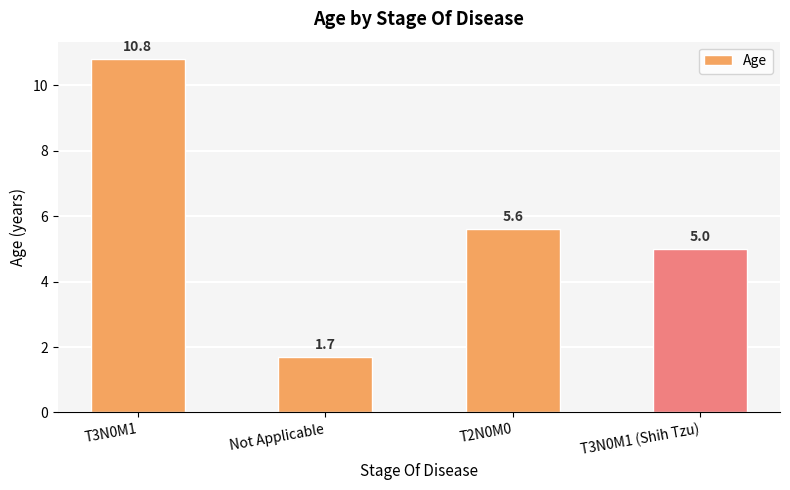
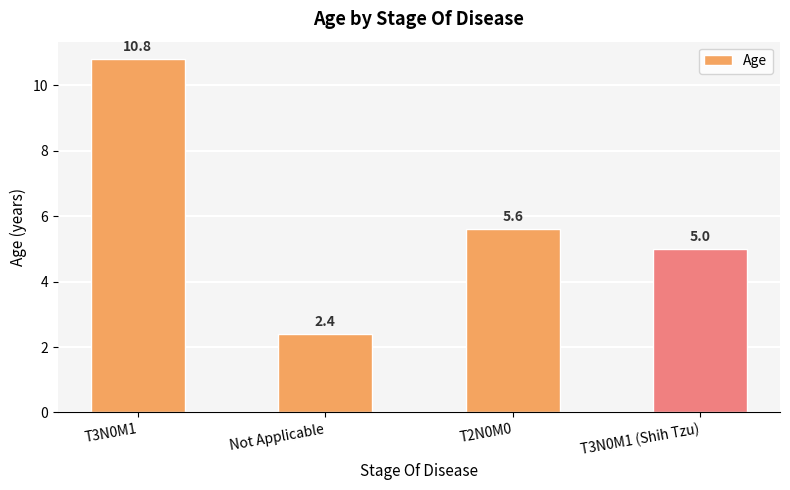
Not Applicable: 1.7 -> 2.4
